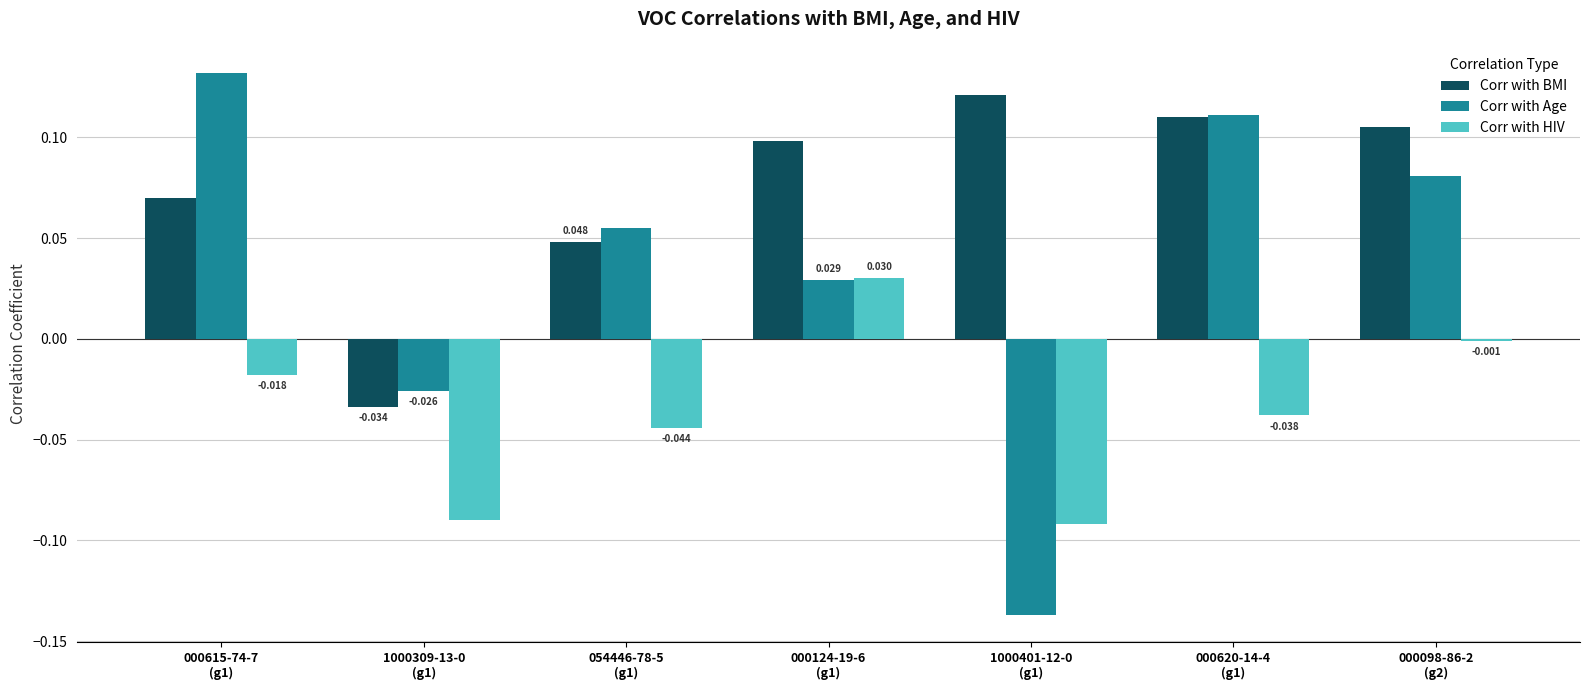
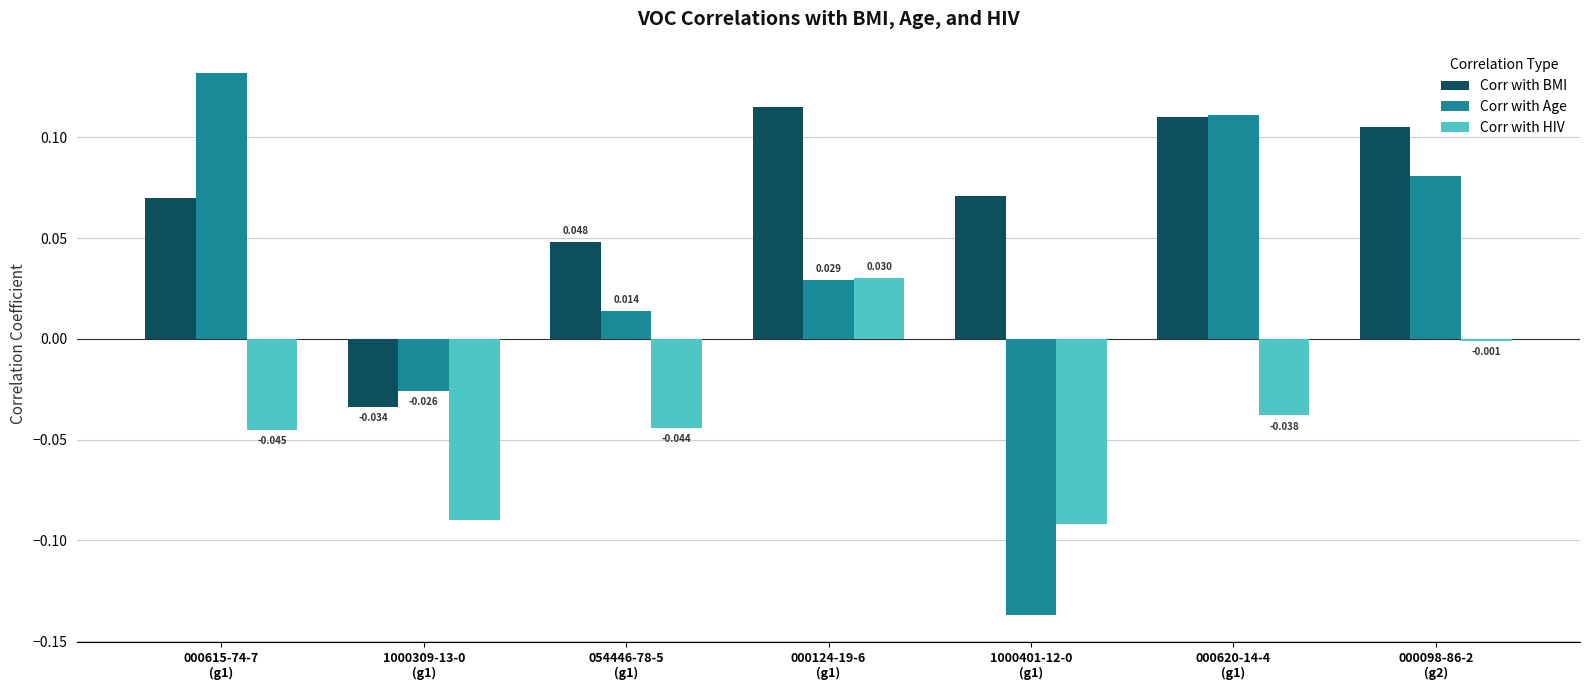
Corr with HIV, 000615-74-7 (g1): -0.018 -> -0.045
Corr with Age, 054446-78-5 (g1): 0.055 -> 0.014
Corr with BMI, 000124-19-6 (g1): 0.098 -> 0.115
Corr with BMI, 1000401-12-0 (g1): 0.121 -> 0.071
